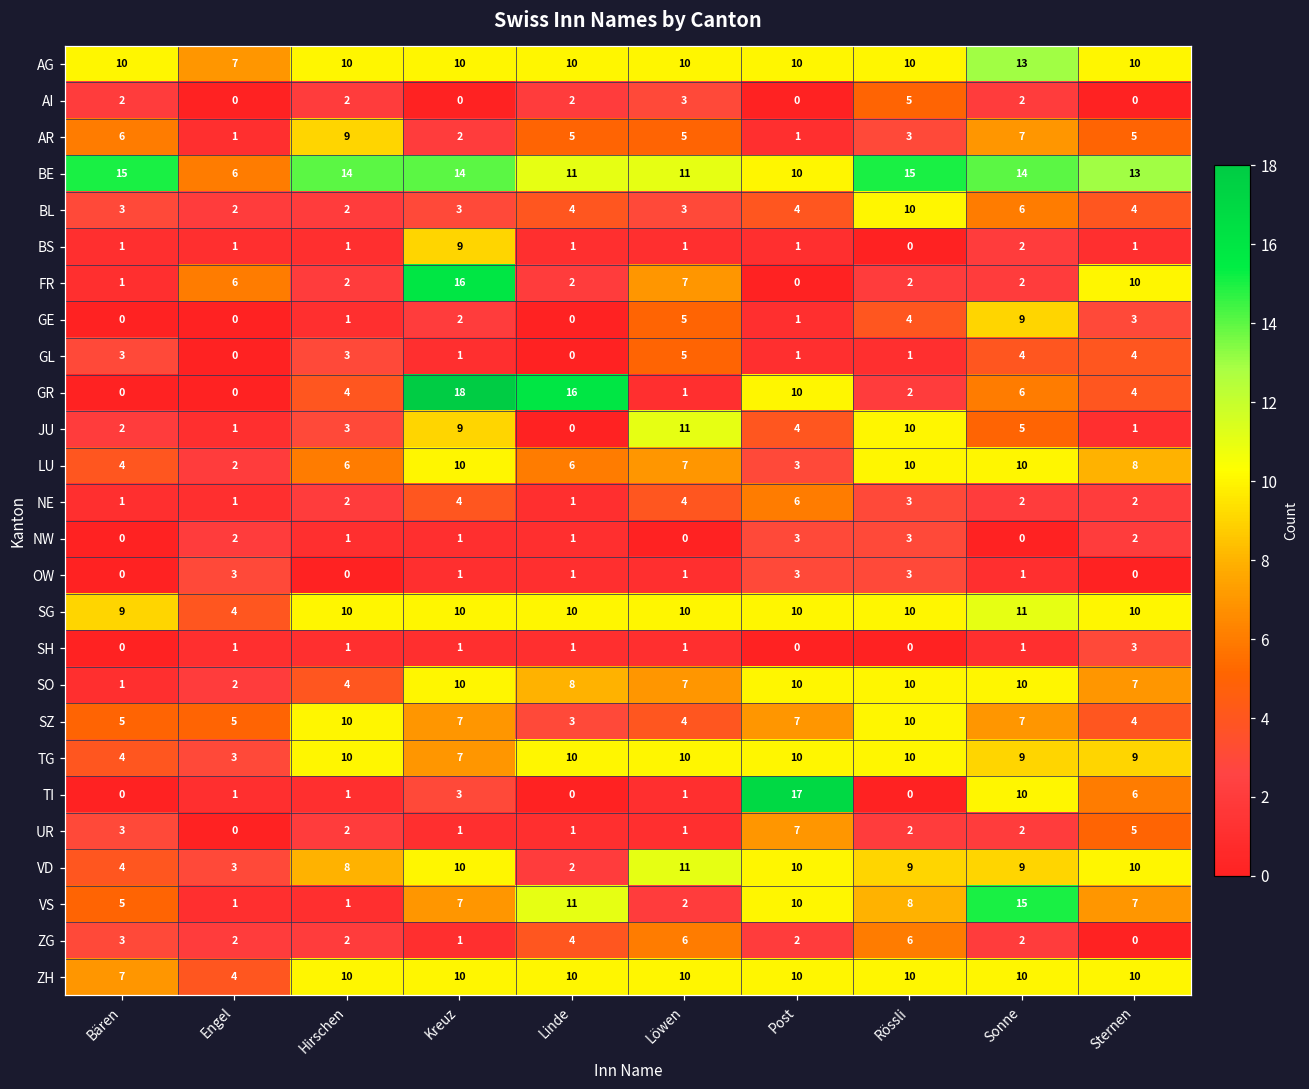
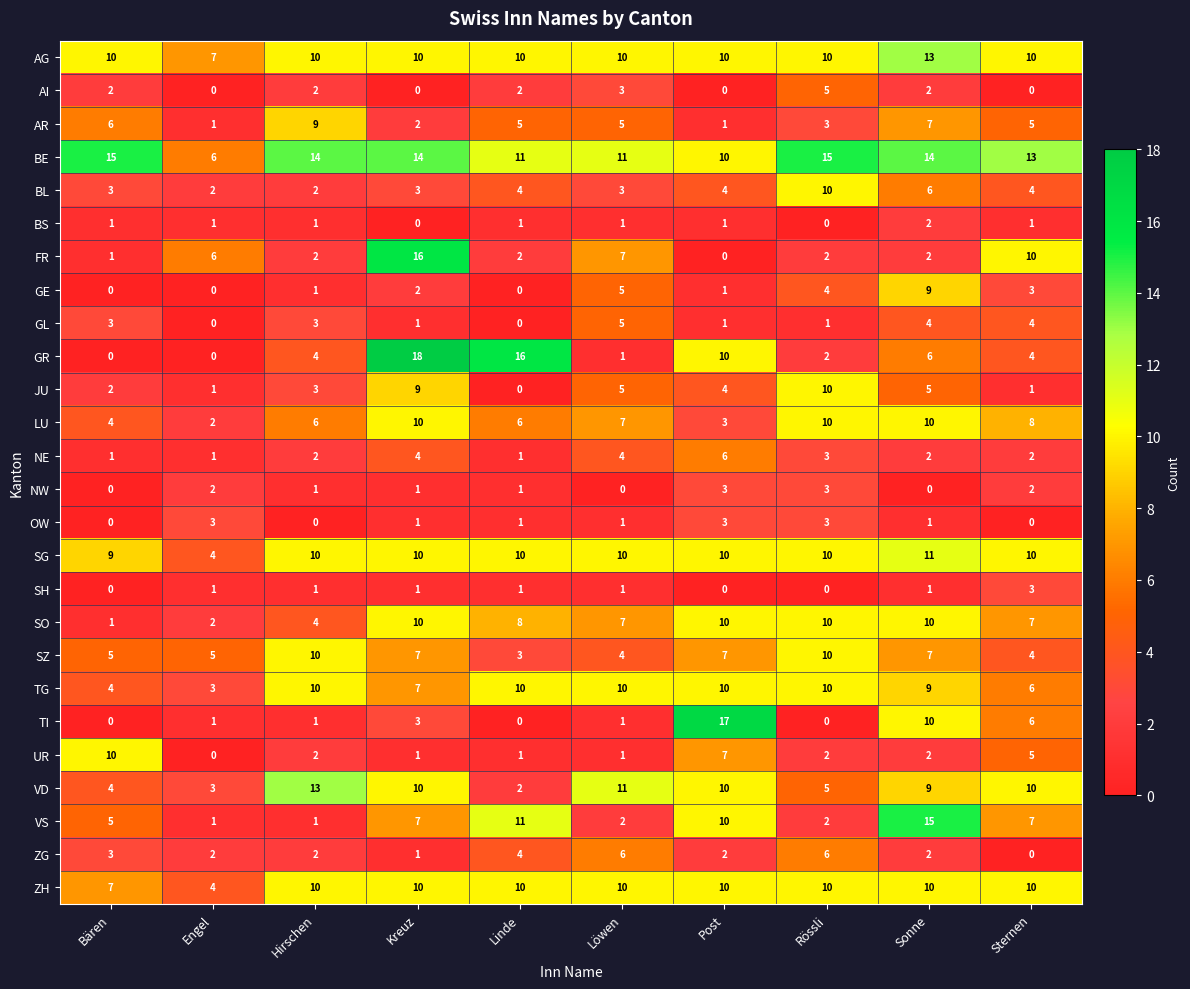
BS, Kreuz: 9 -> 0
JU, Löwen: 11 -> 5
TG, Sternen: 9 -> 6
UR, Bären: 3 -> 10
VD, Hirschen: 8 -> 13
VD, Rössli: 9 -> 5
VS, Rössli: 8 -> 2
